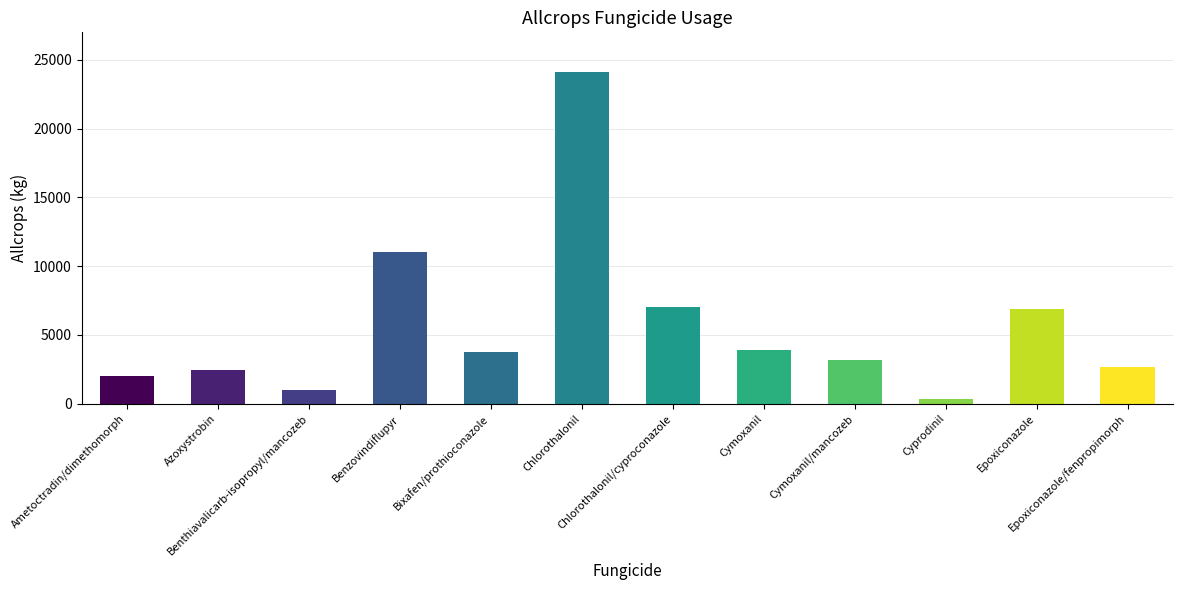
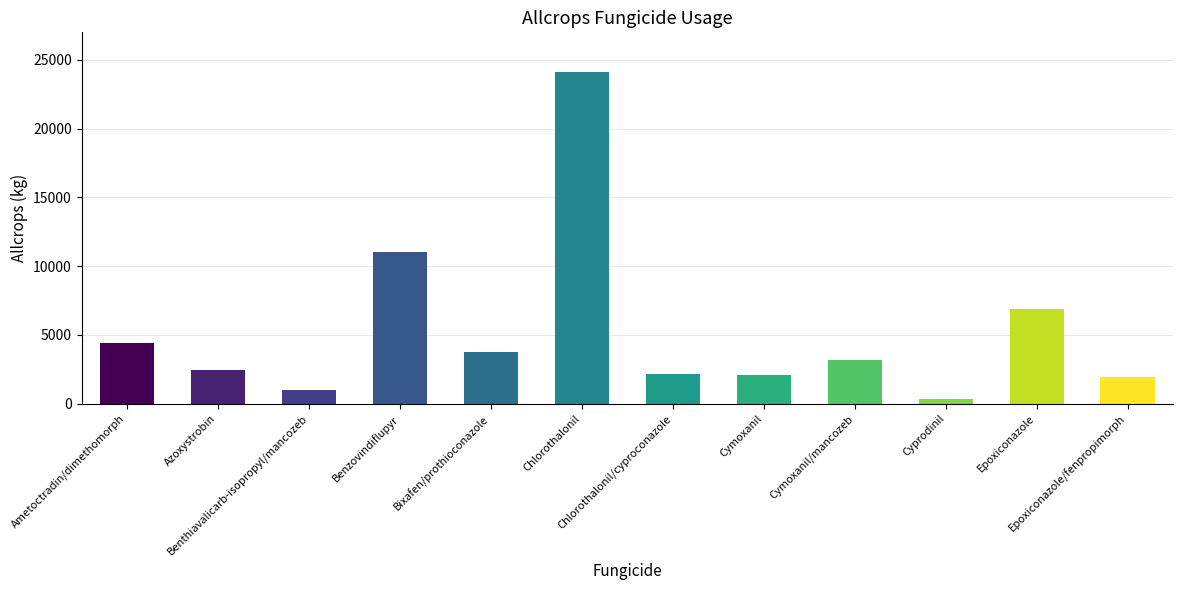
Ametoctradin/dimethomorph: 2100 -> 4400
Chlorothalonil/cyproconazole: 7000 -> 2100
Cymoxanil: 3900 -> 2100
Epoxiconazole/fenpropimorph: 2700 -> 2000
